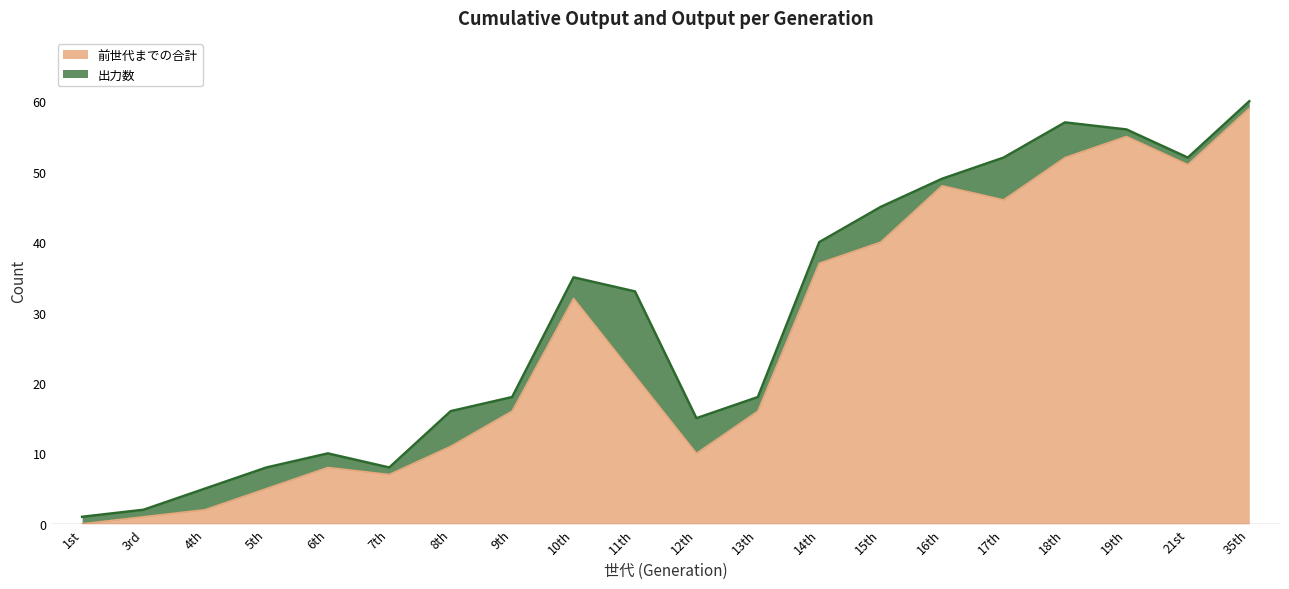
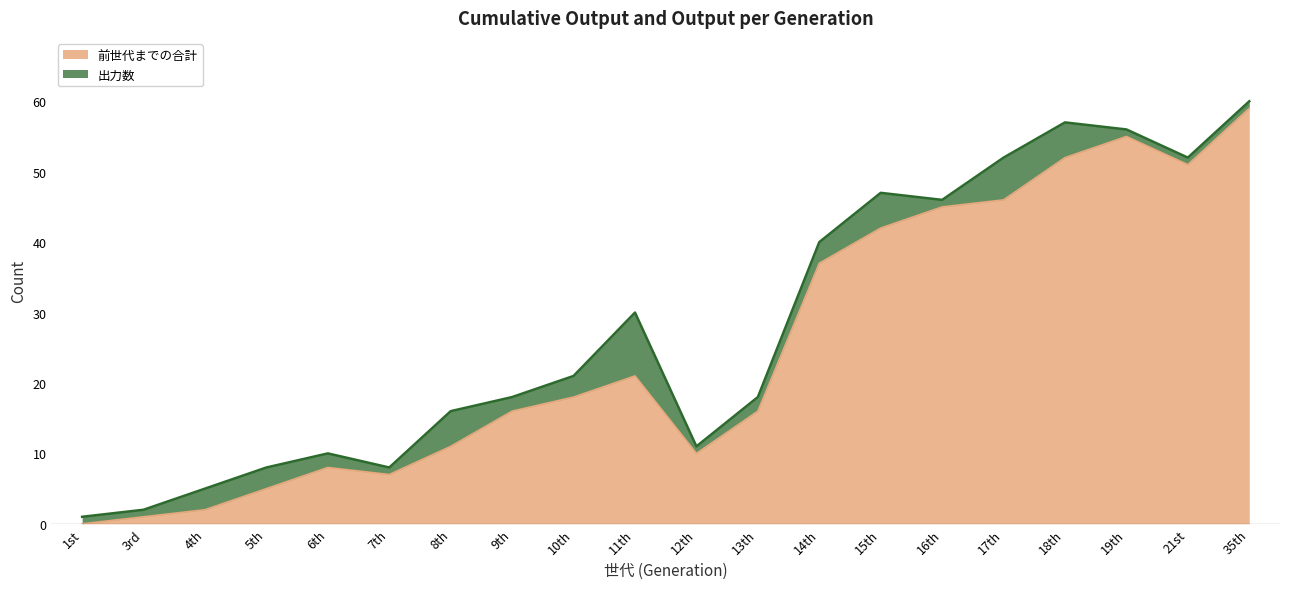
前世代までの合計, 10th: 32 -> 18
出力数, 11th: 12 -> 9
出力数, 12th: 5 -> 1
前世代までの合計, 15th: 40 -> 42
前世代までの合計, 16th: 48 -> 45
